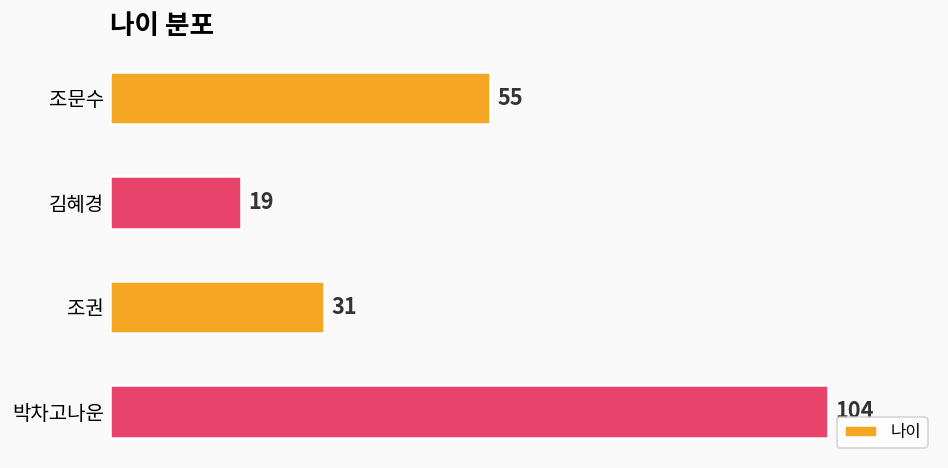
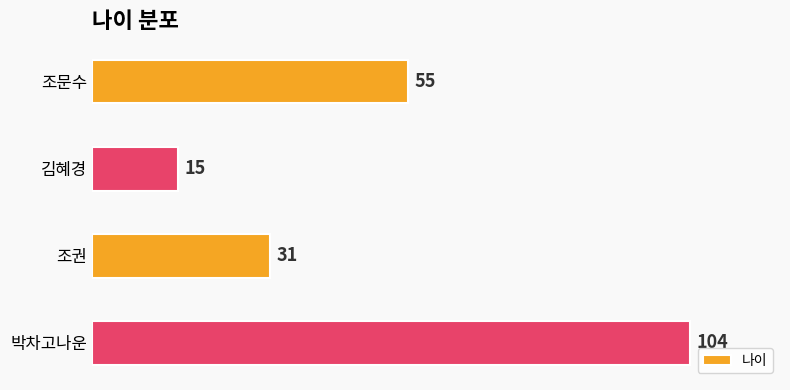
김혜경: 19 -> 15
